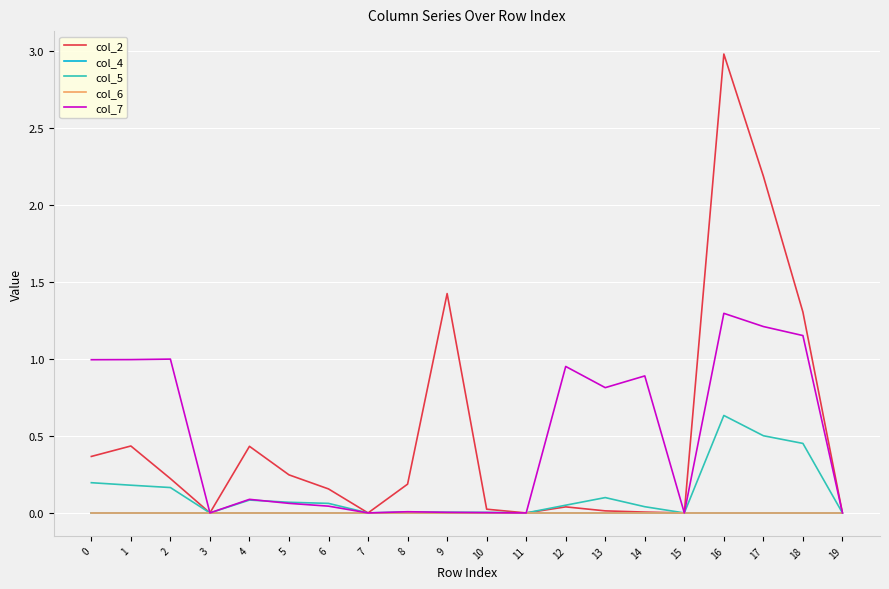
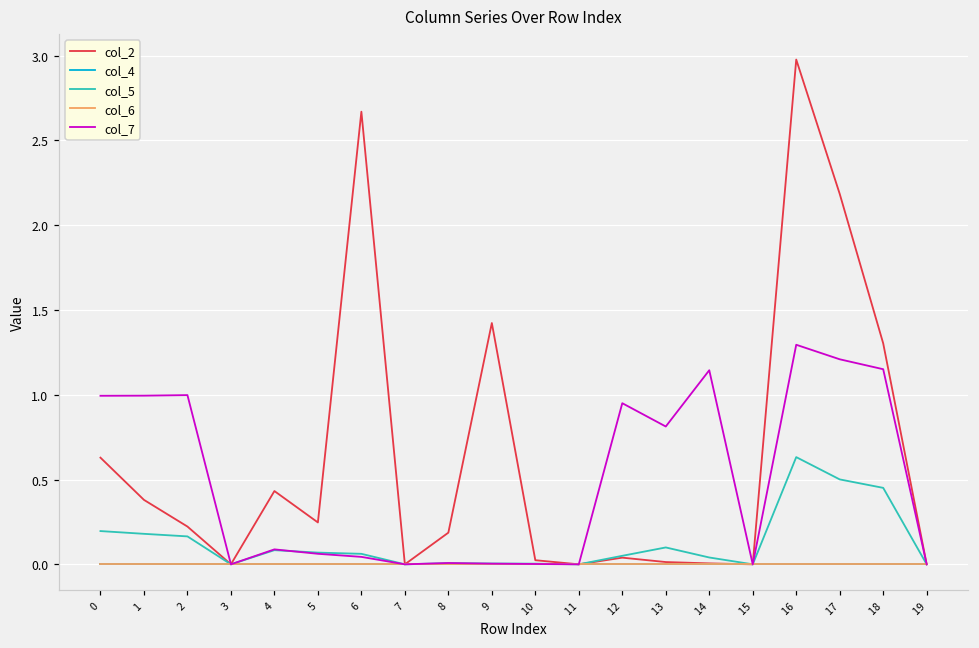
col_2, 0: 0.37 -> 0.63
col_2, 1: 0.43 -> 0.38
col_2, 6: 0.16 -> 2.67
col_7, 14: 0.89 -> 1.14
